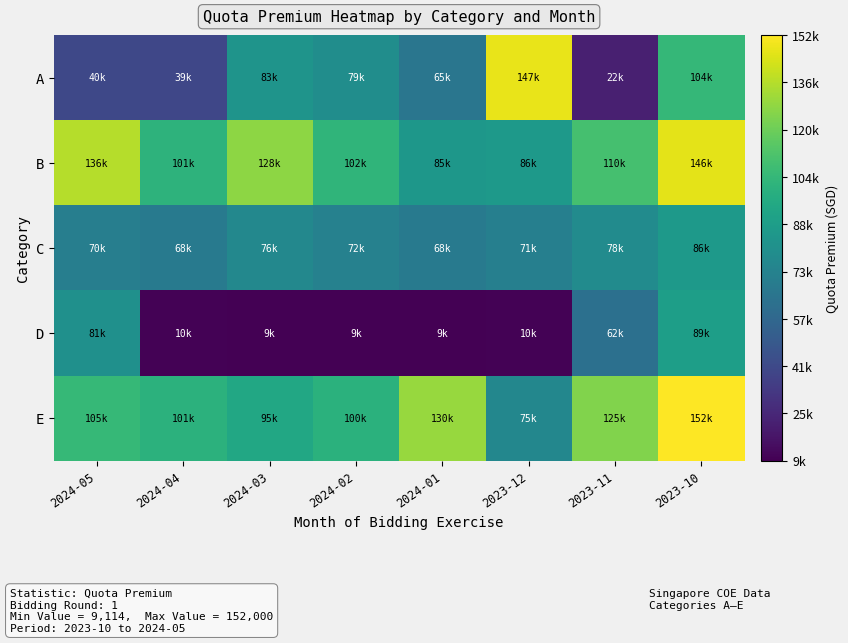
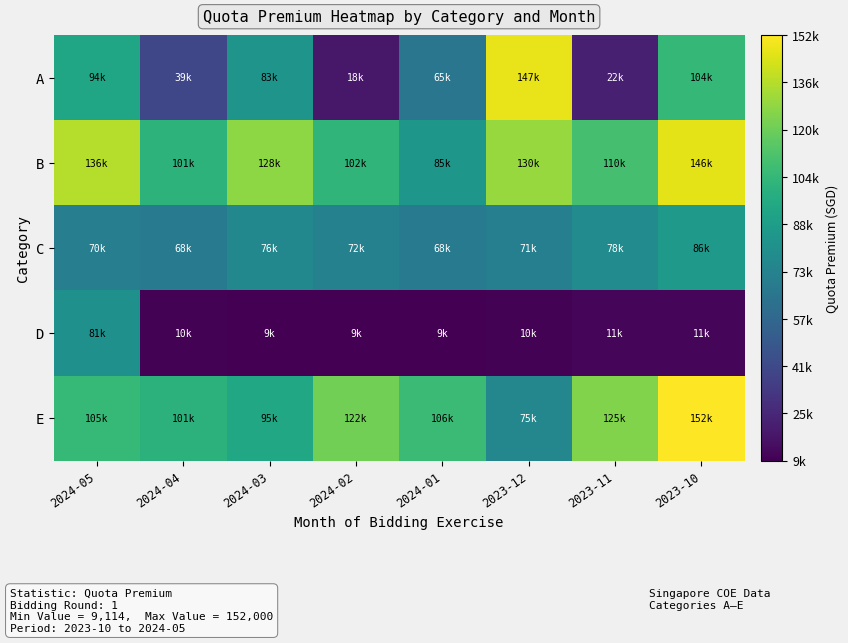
A, 2024-05: 40k -> 94k
A, 2024-02: 79k -> 18k
B, 2023-12: 86k -> 130k
D, 2023-11: 62k -> 11k
D, 2023-10: 89k -> 11k
E, 2024-02: 100k -> 122k
E, 2024-01: 130k -> 106k
